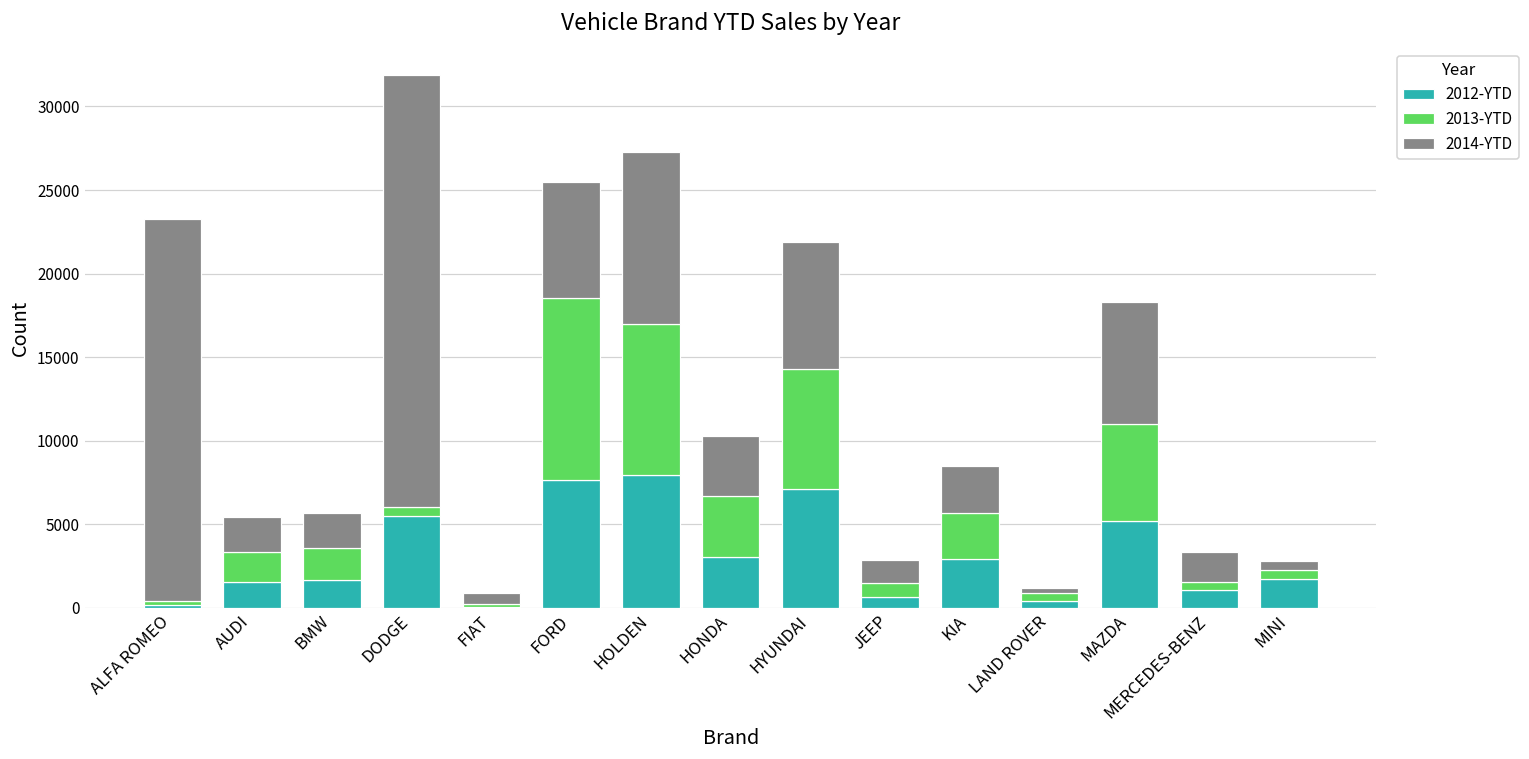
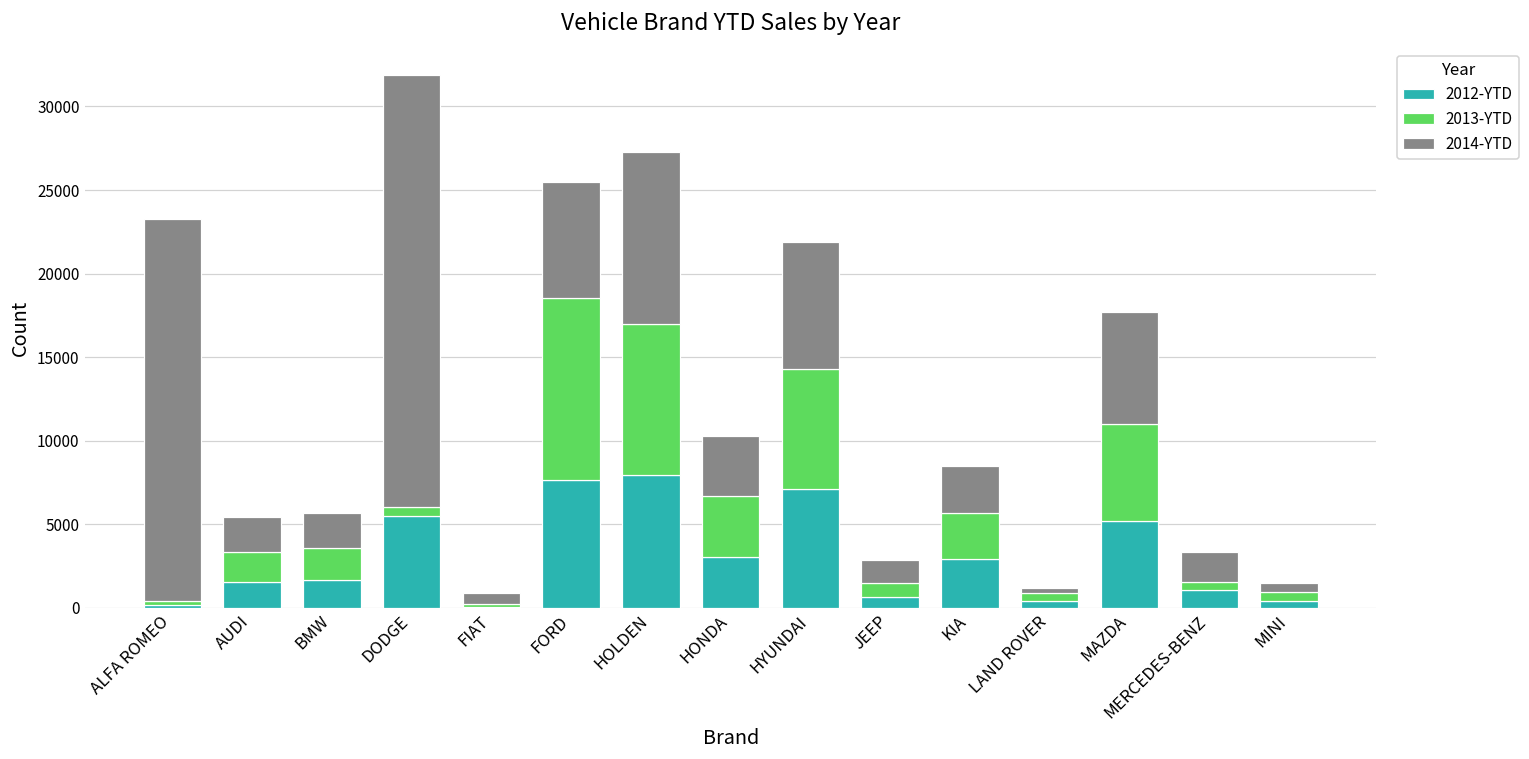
2014-YTD, MAZDA: 7300 -> 6700
2012-YTD, MINI: 1800 -> 400
